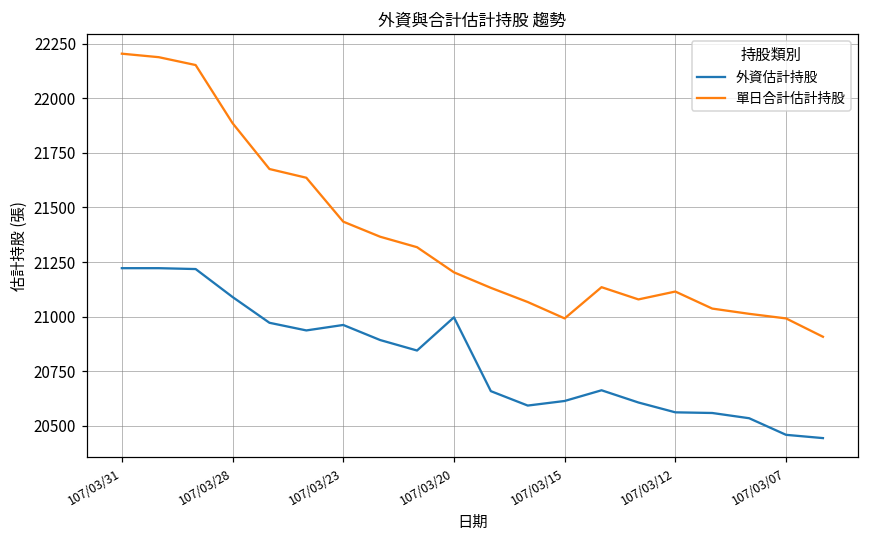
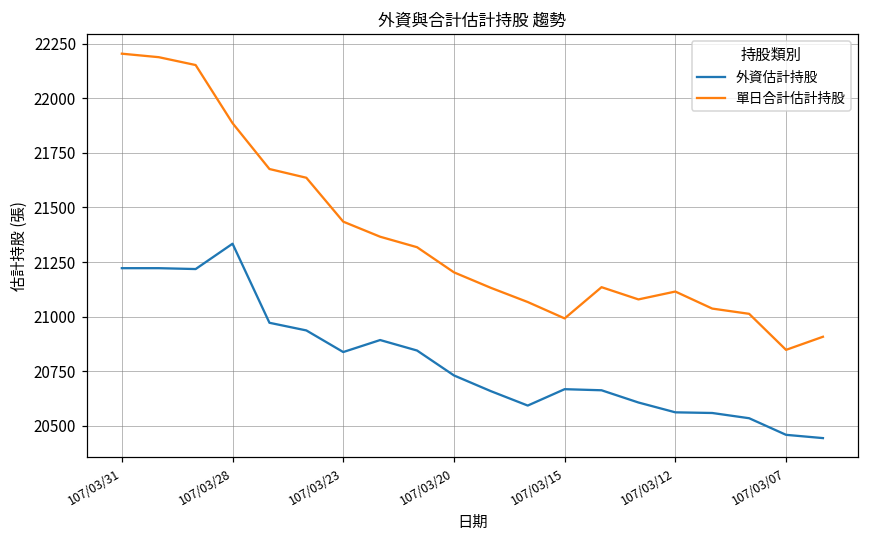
外資估計持股, 107/03/28: 21090 -> 21330
外資估計持股, 107/03/23: 20960 -> 20840
外資估計持股, 107/03/20: 21000 -> 20730
外資估計持股, 107/03/15: 20610 -> 20670
單日合計估計持股, 107/03/07: 20990 -> 20850
